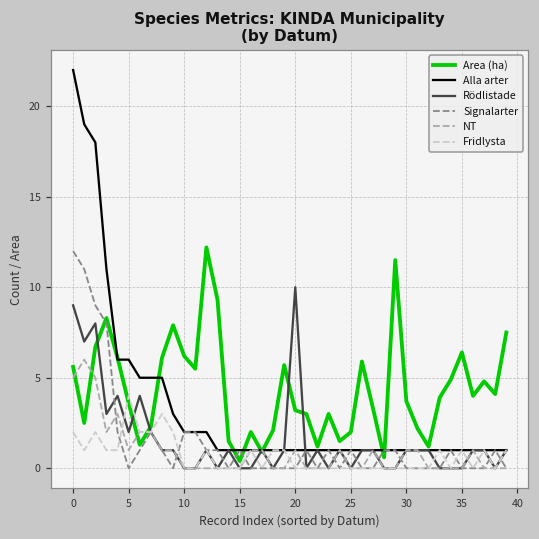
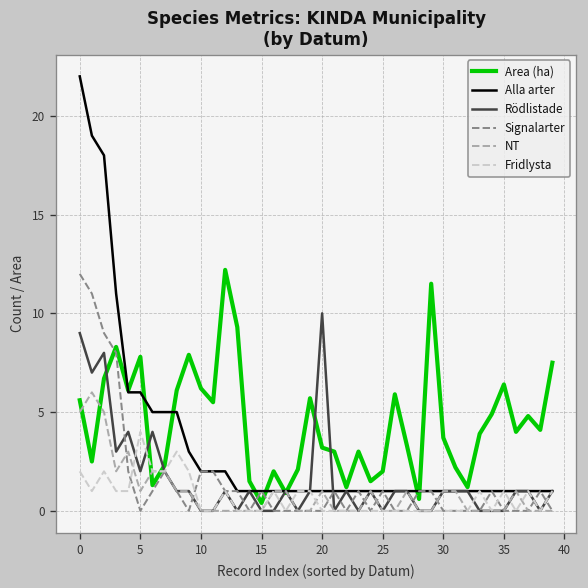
Area (ha), 5: 3.6 -> 7.8
